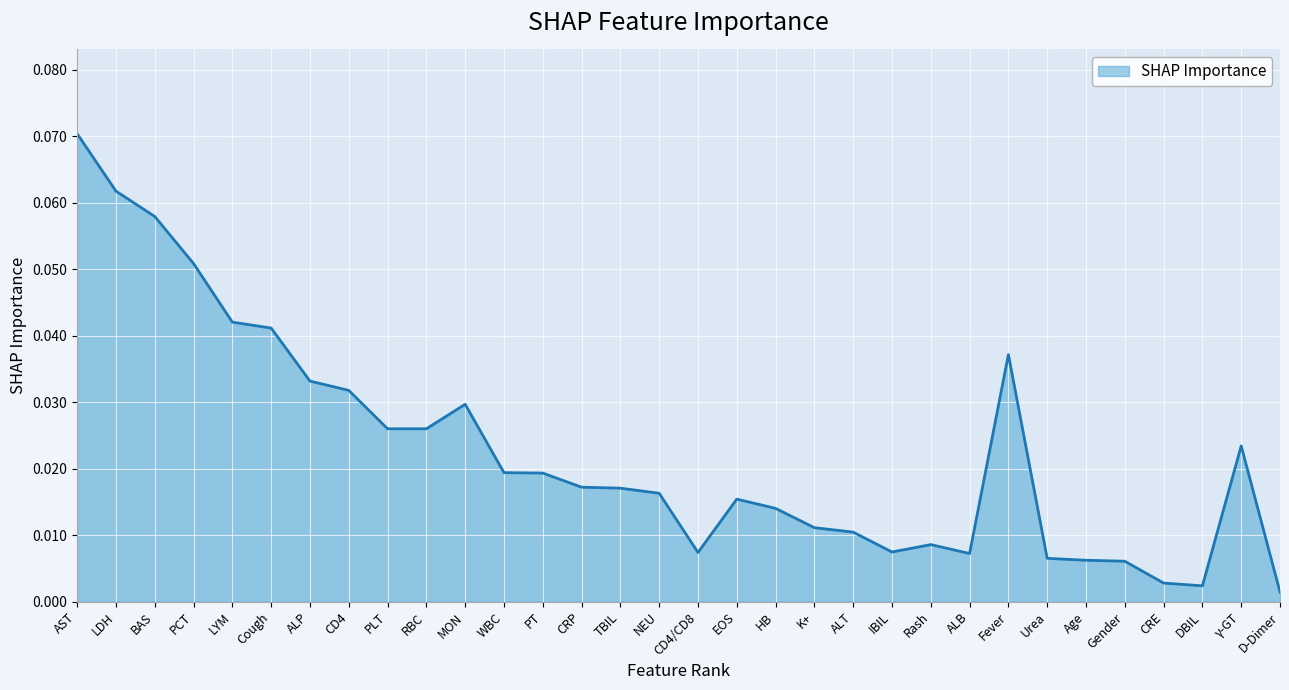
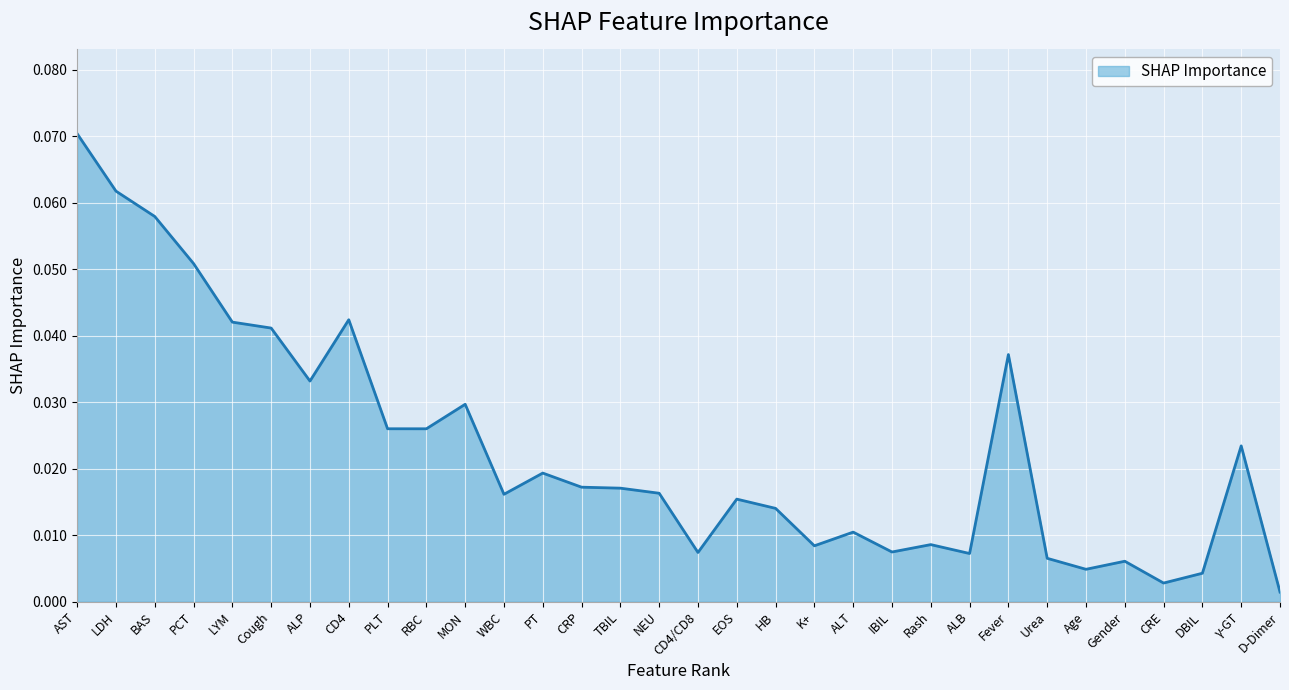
CD4: 0.032 -> 0.042
WBC: 0.019 -> 0.016
K+: 0.011 -> 0.008
Age: 0.006 -> 0.005
DBIL: 0.002 -> 0.004
